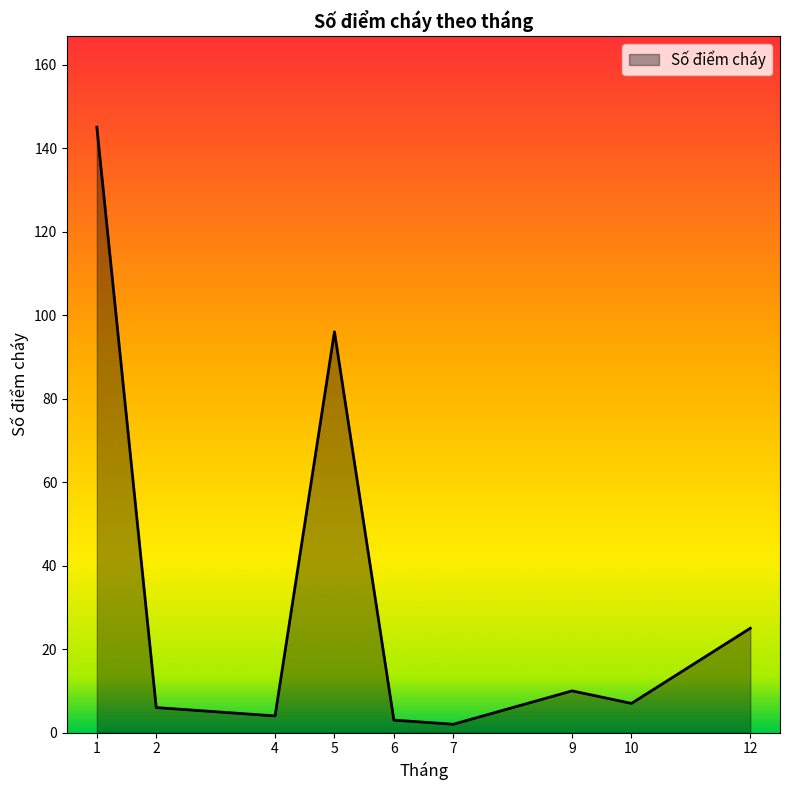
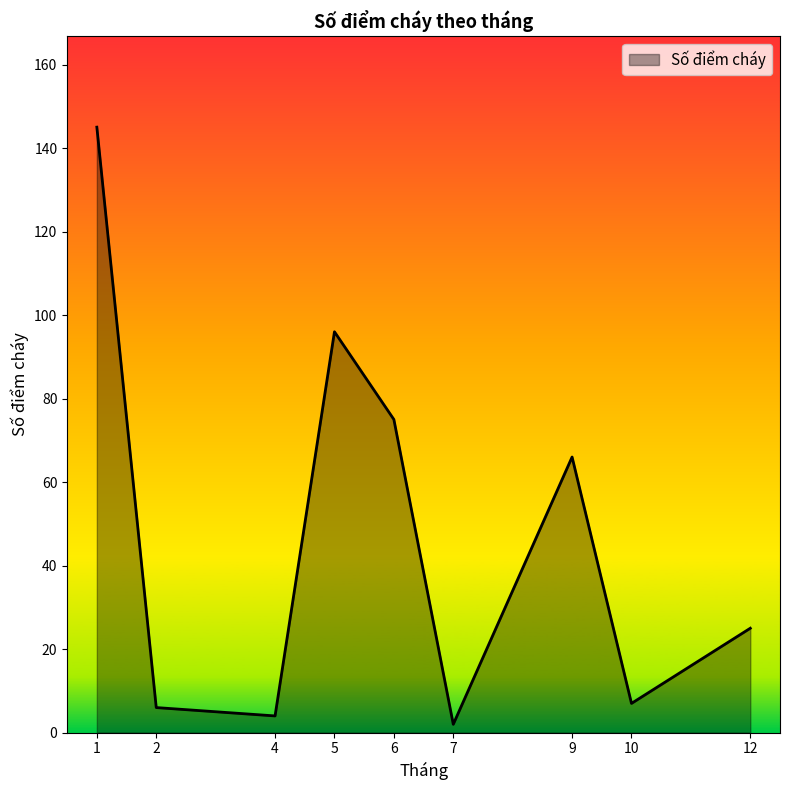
6: 3 -> 75
9: 10 -> 66
